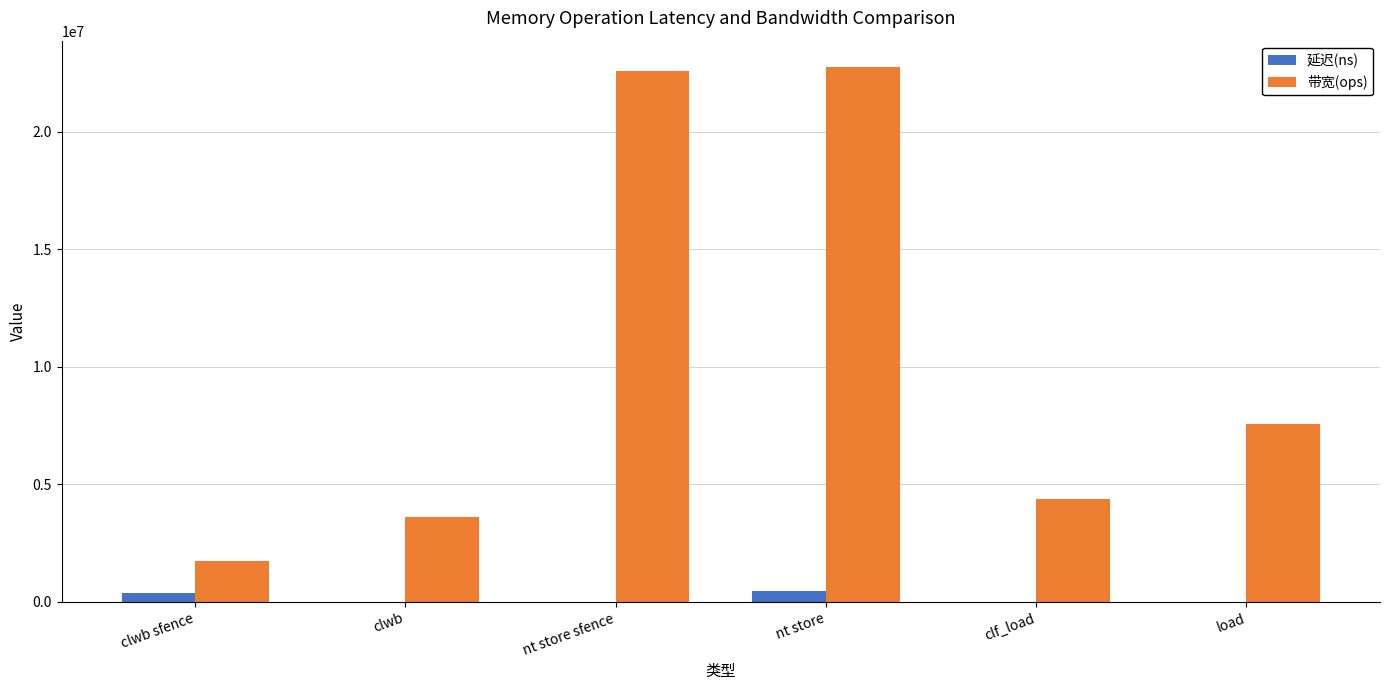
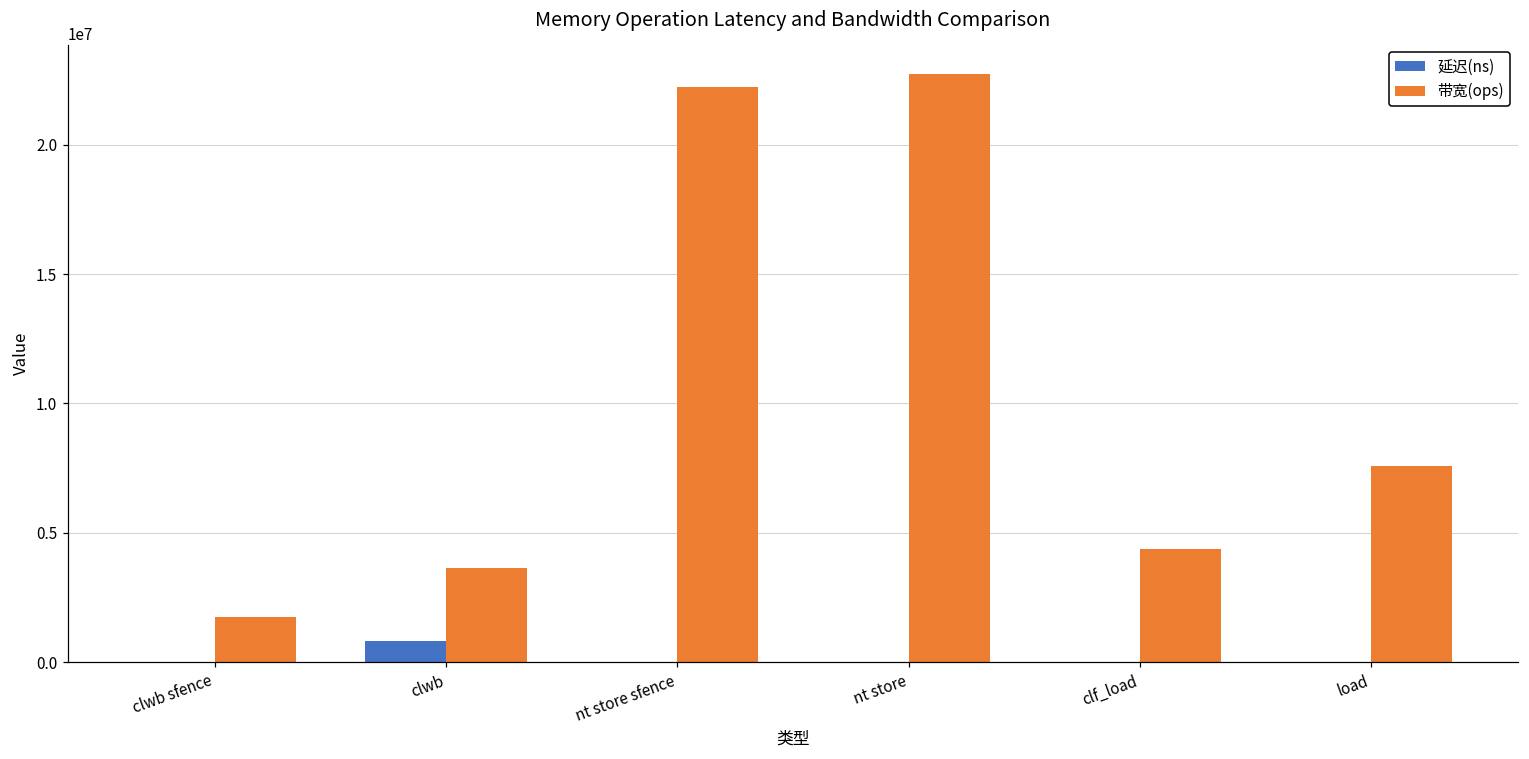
延迟(ns), clwb sfence: 400000 -> 0
延迟(ns), clwb: 0 -> 800000
带宽(ops), nt store sfence: 22600000 -> 22200000
延迟(ns), nt store: 500000 -> 0
